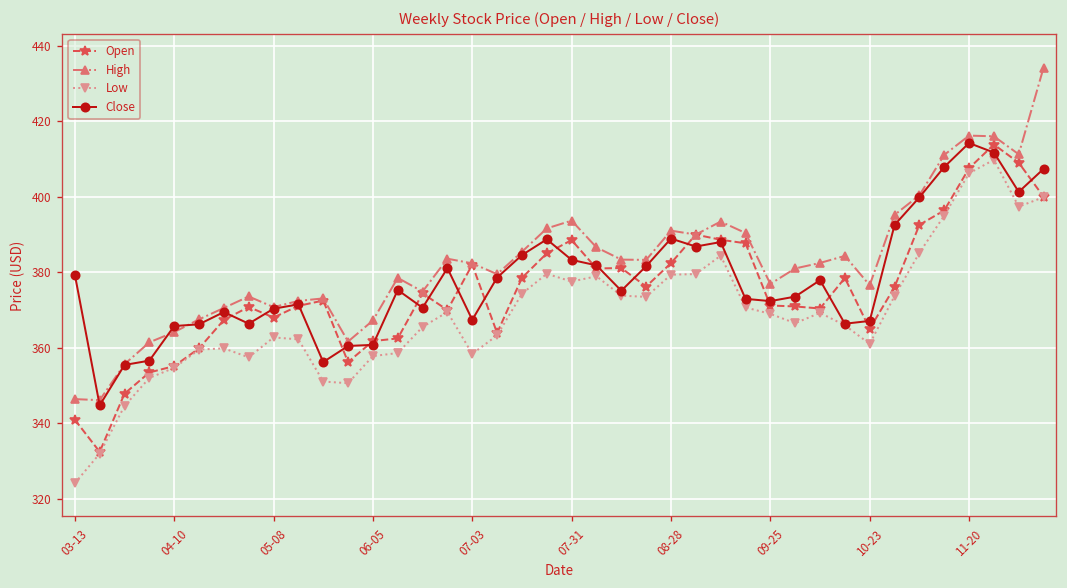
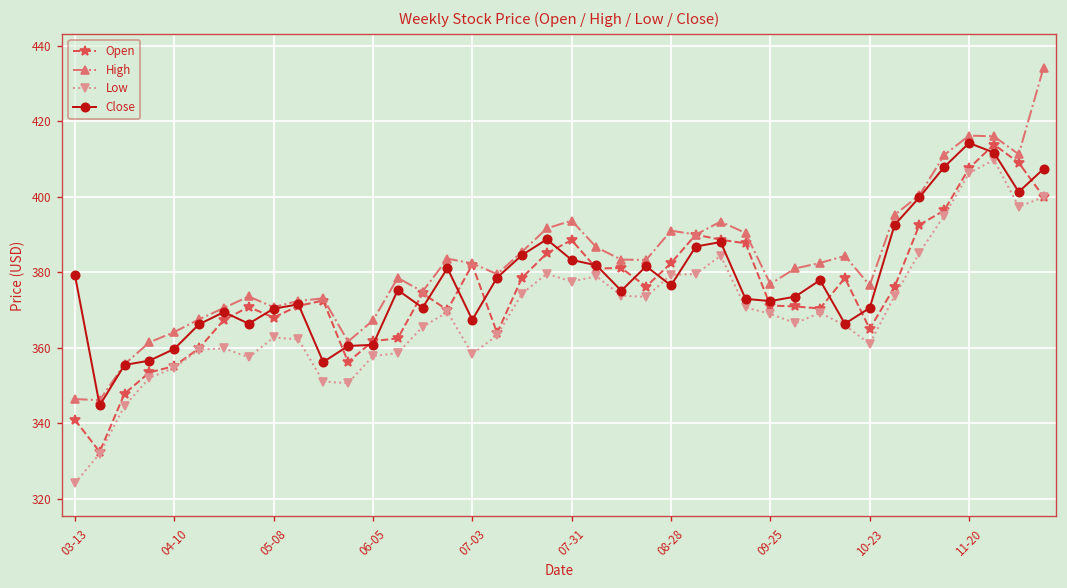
Close, 04-10: 366 -> 360
Close, 08-28: 389 -> 377
Close, 10-23: 367 -> 371
